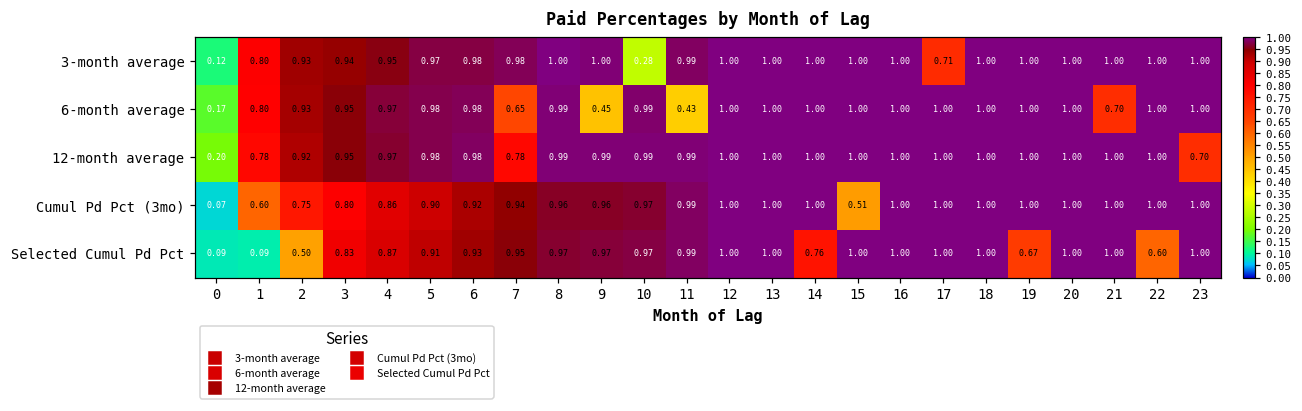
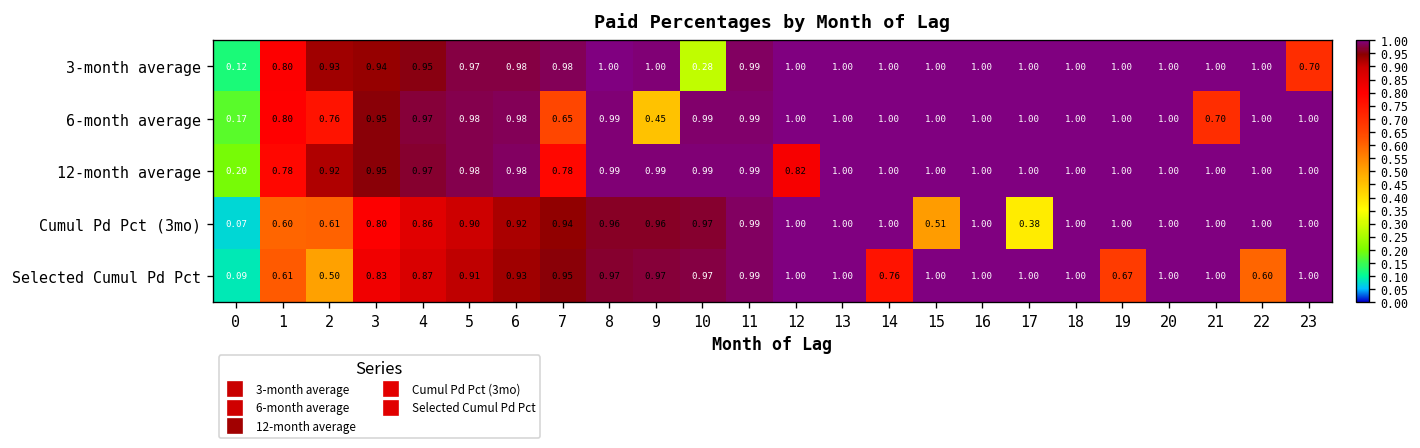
3-month average, 17: 0.71 -> 1.00
3-month average, 23: 1.00 -> 0.70
6-month average, 2: 0.93 -> 0.76
6-month average, 11: 0.43 -> 0.99
12-month average, 12: 1.00 -> 0.82
12-month average, 23: 0.70 -> 1.00
Cumul Pd Pct (3mo), 2: 0.75 -> 0.61
Cumul Pd Pct (3mo), 17: 1.00 -> 0.38
Selected Cumul Pd Pct, 1: 0.09 -> 0.61
